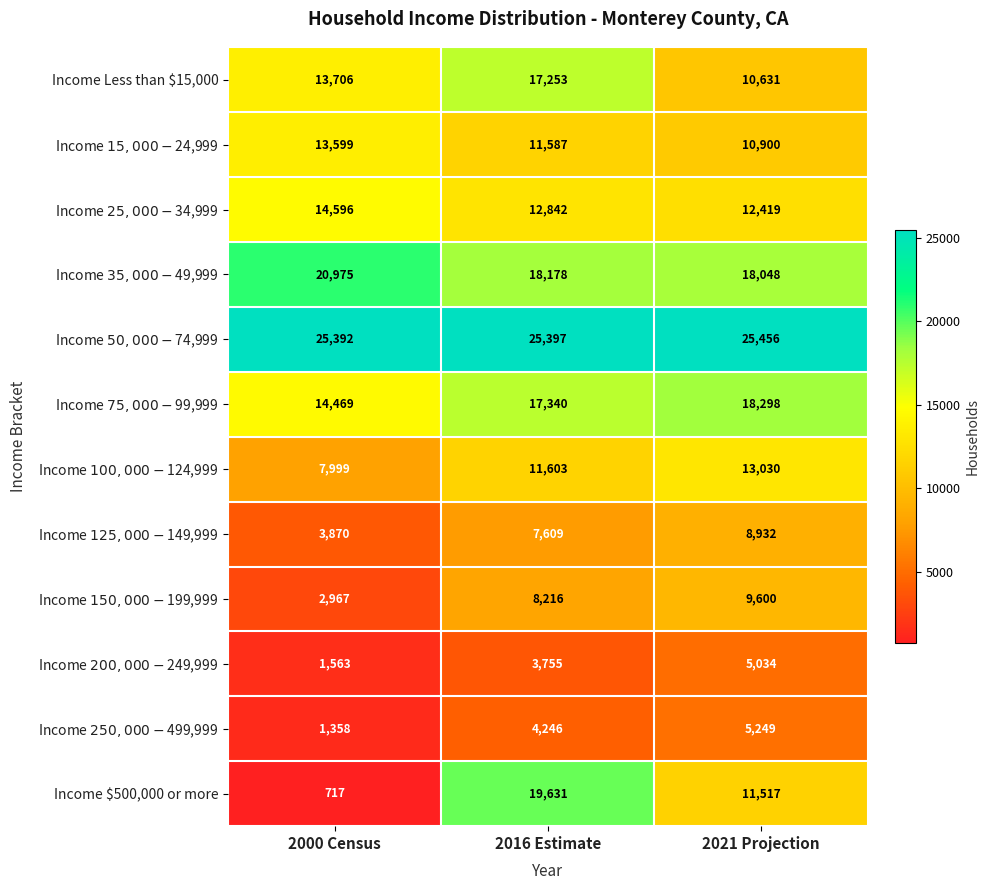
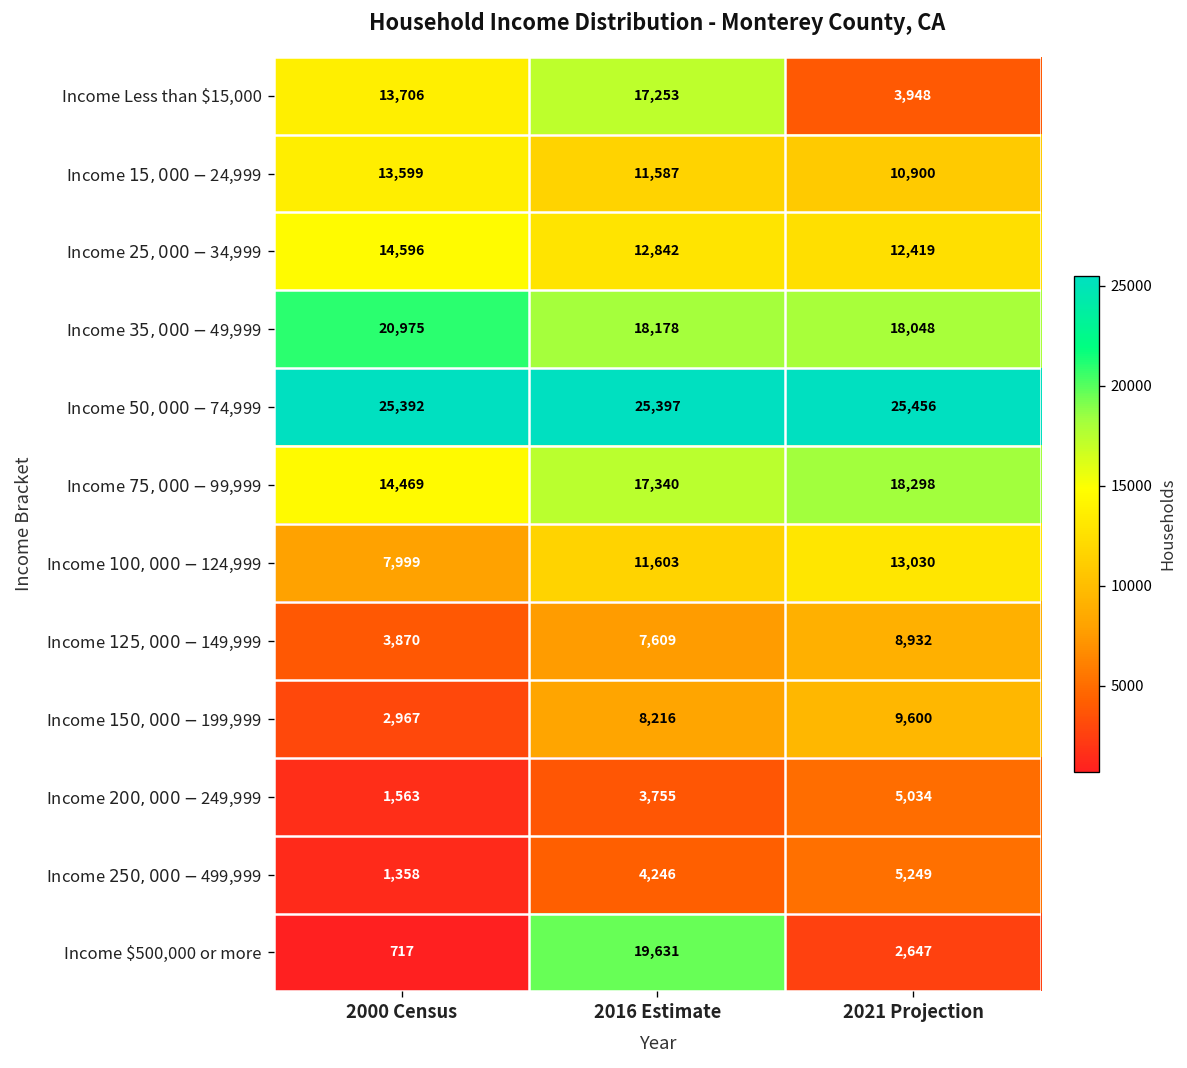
Income Less than $15,000, 2021 Projection: 10,631 -> 3,948
Income $500,000 or more, 2021 Projection: 11,517 -> 2,647
